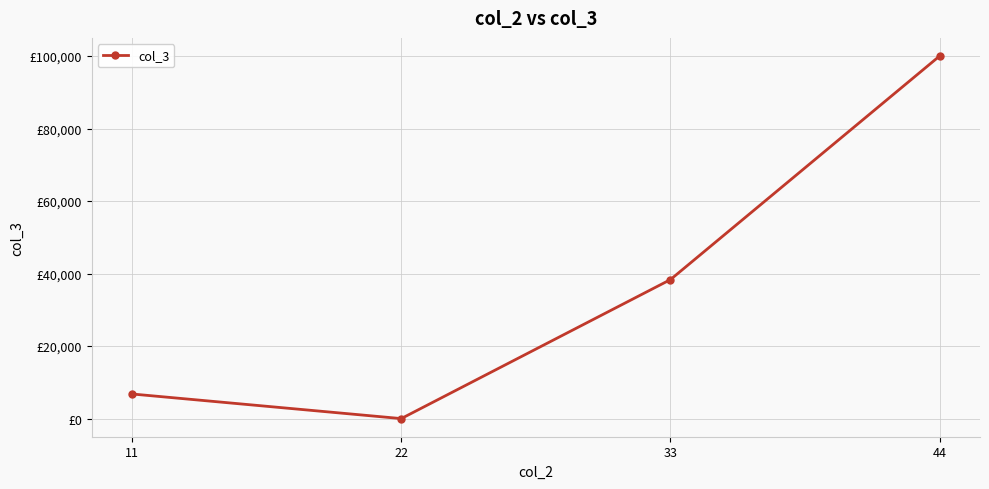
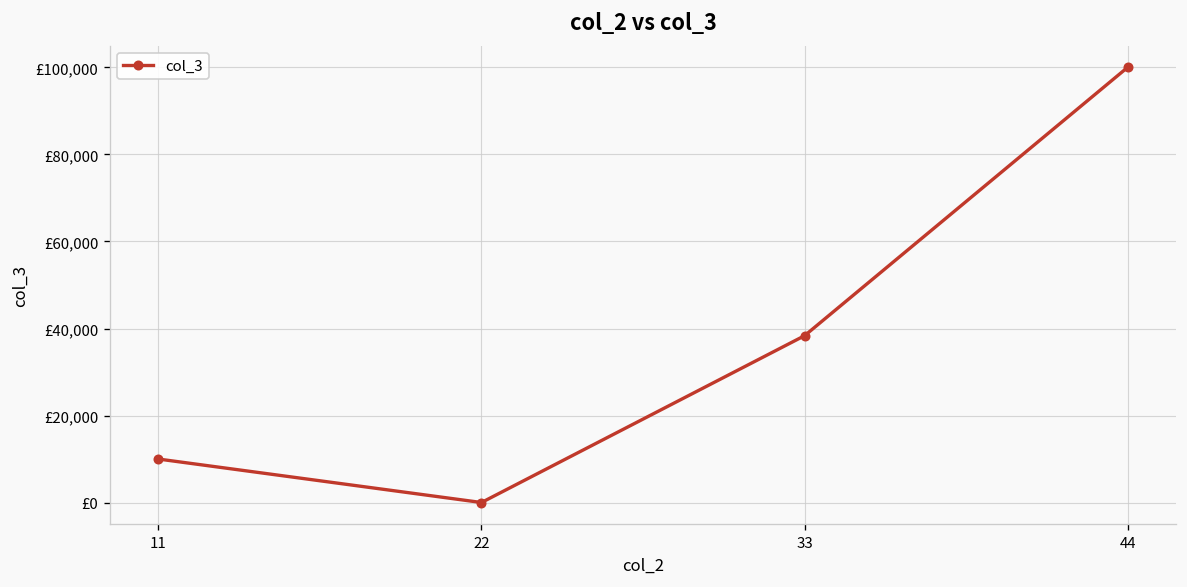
11: £7,000 -> £10,000
